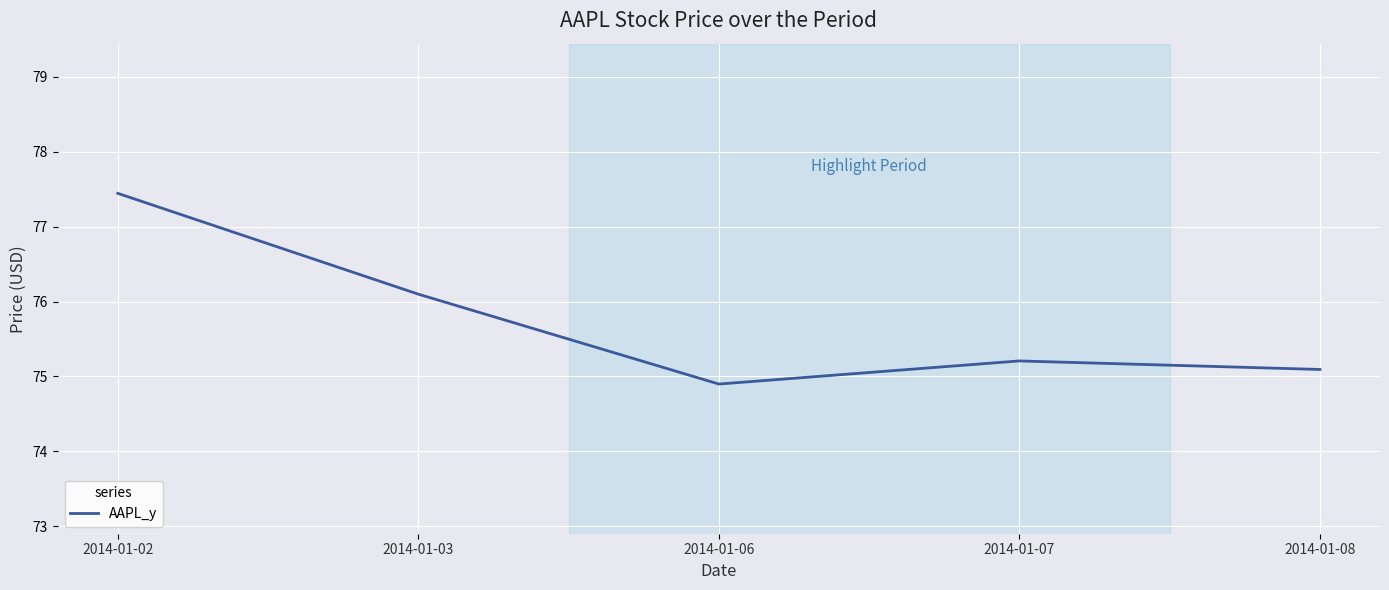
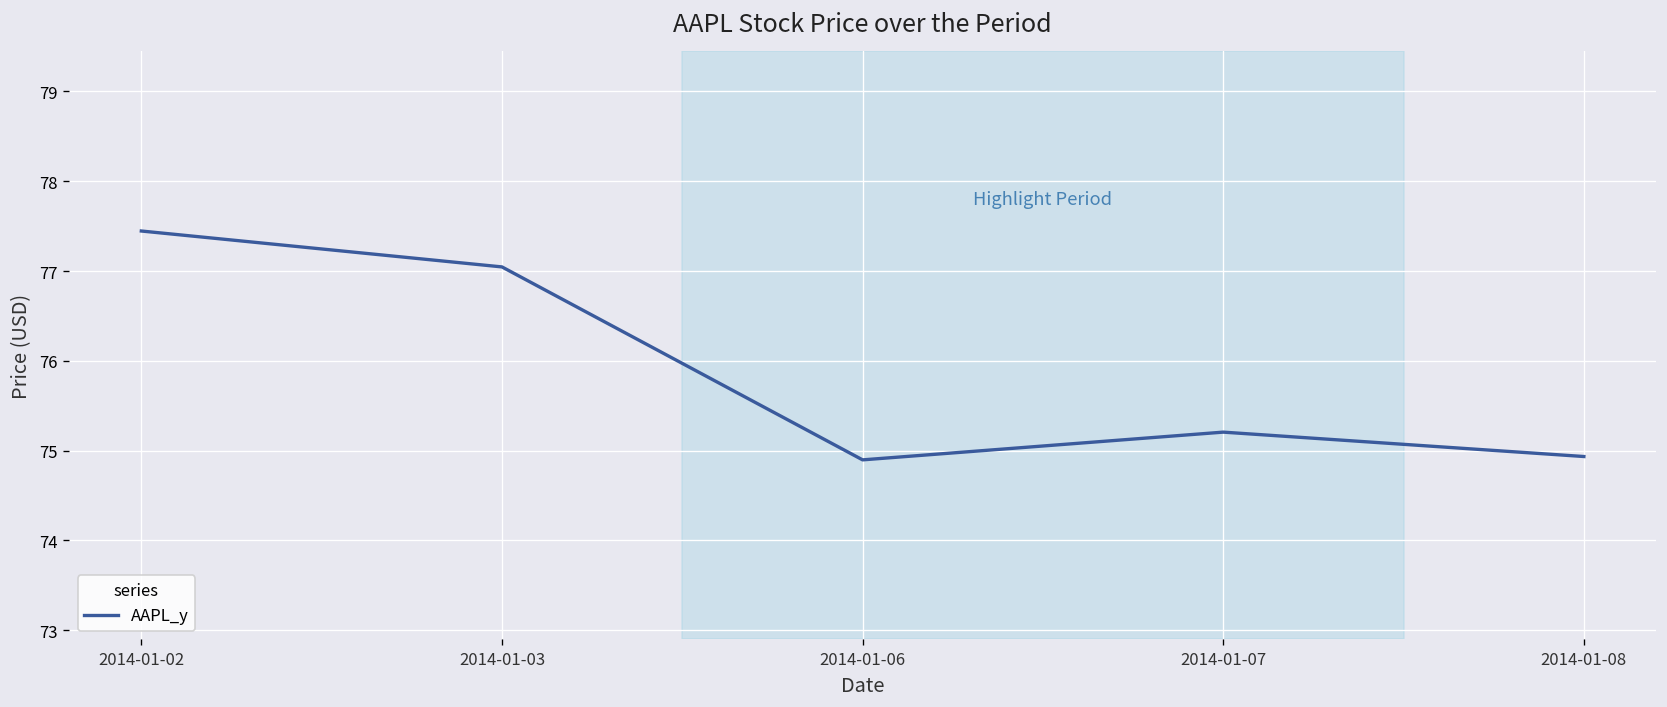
2014-01-03: 76.1 -> 77.0
2014-01-08: 75.1 -> 74.9
